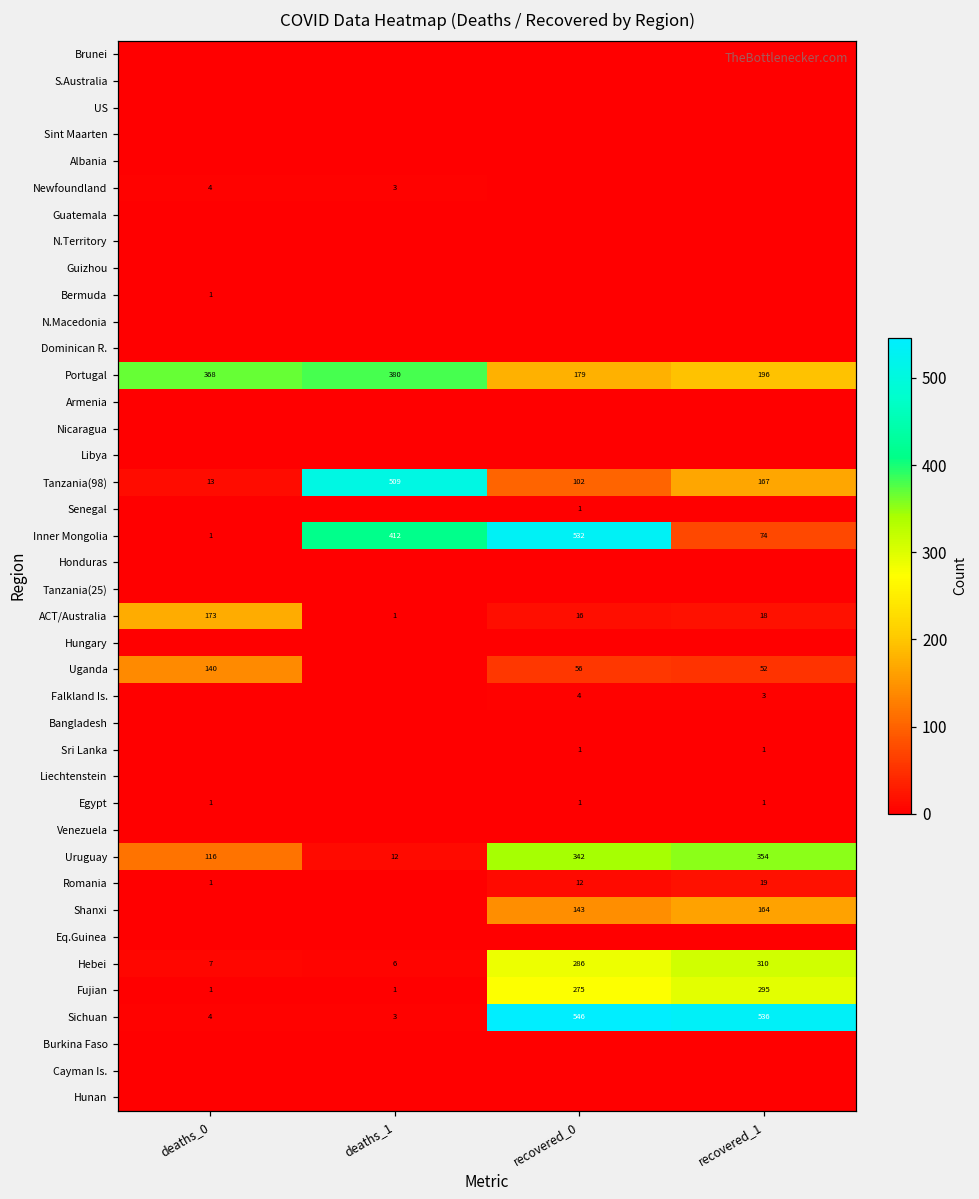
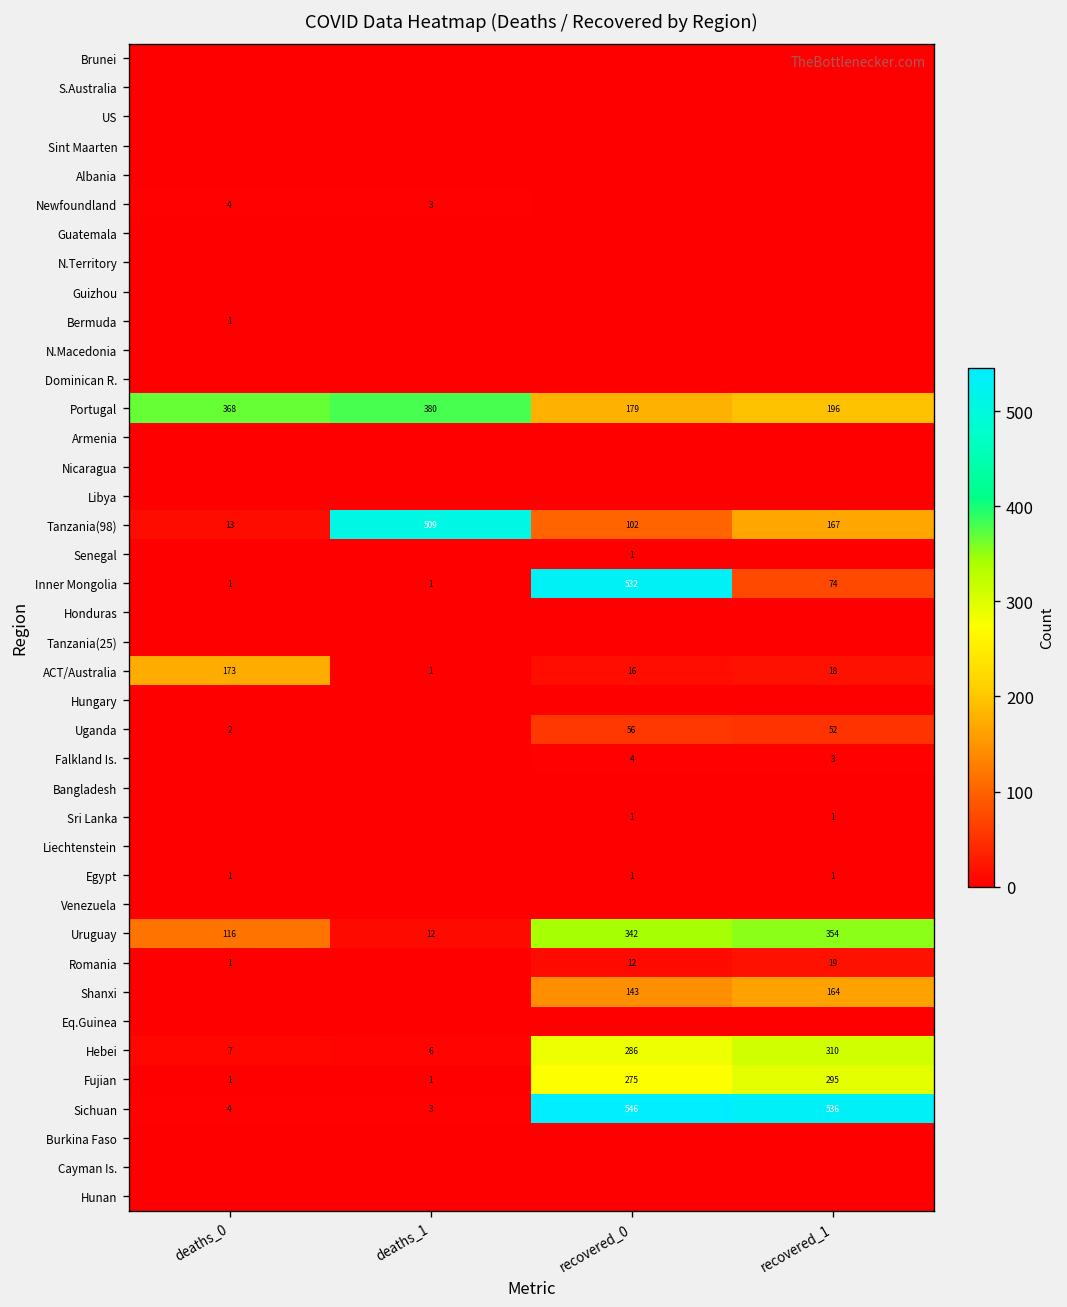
Inner Mongolia, deaths_1: 412 -> 1
Uganda, deaths_0: 140 -> 2
